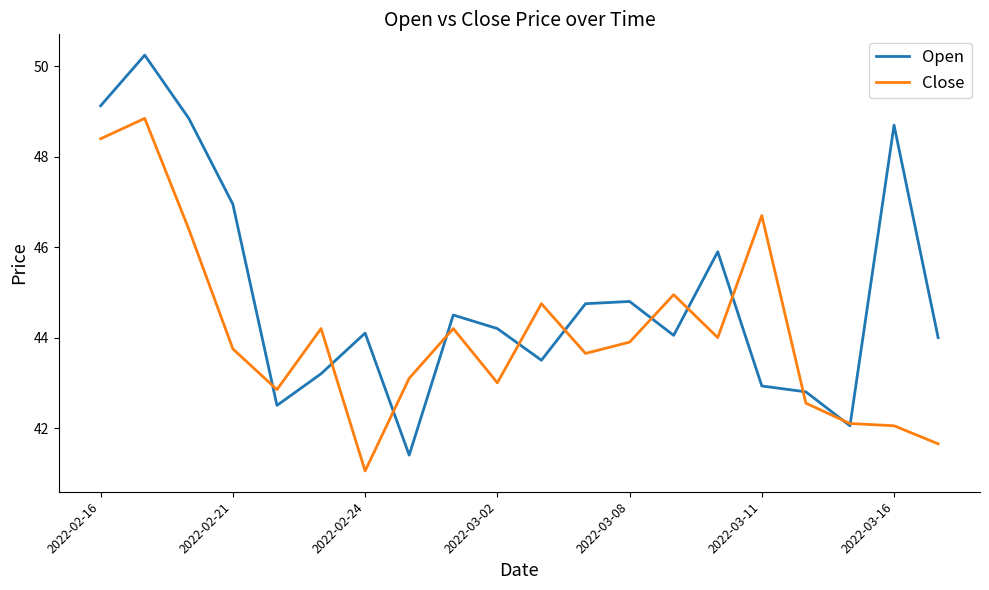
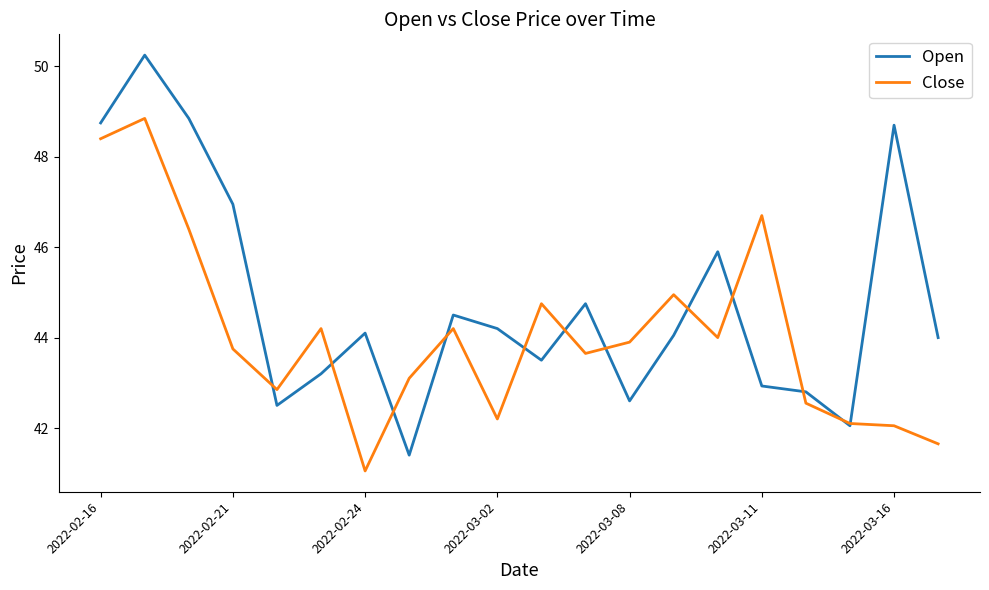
Open, 2022-02-16: 49.1 -> 48.8
Close, 2022-03-02: 43.0 -> 42.2
Open, 2022-03-08: 44.8 -> 42.6
